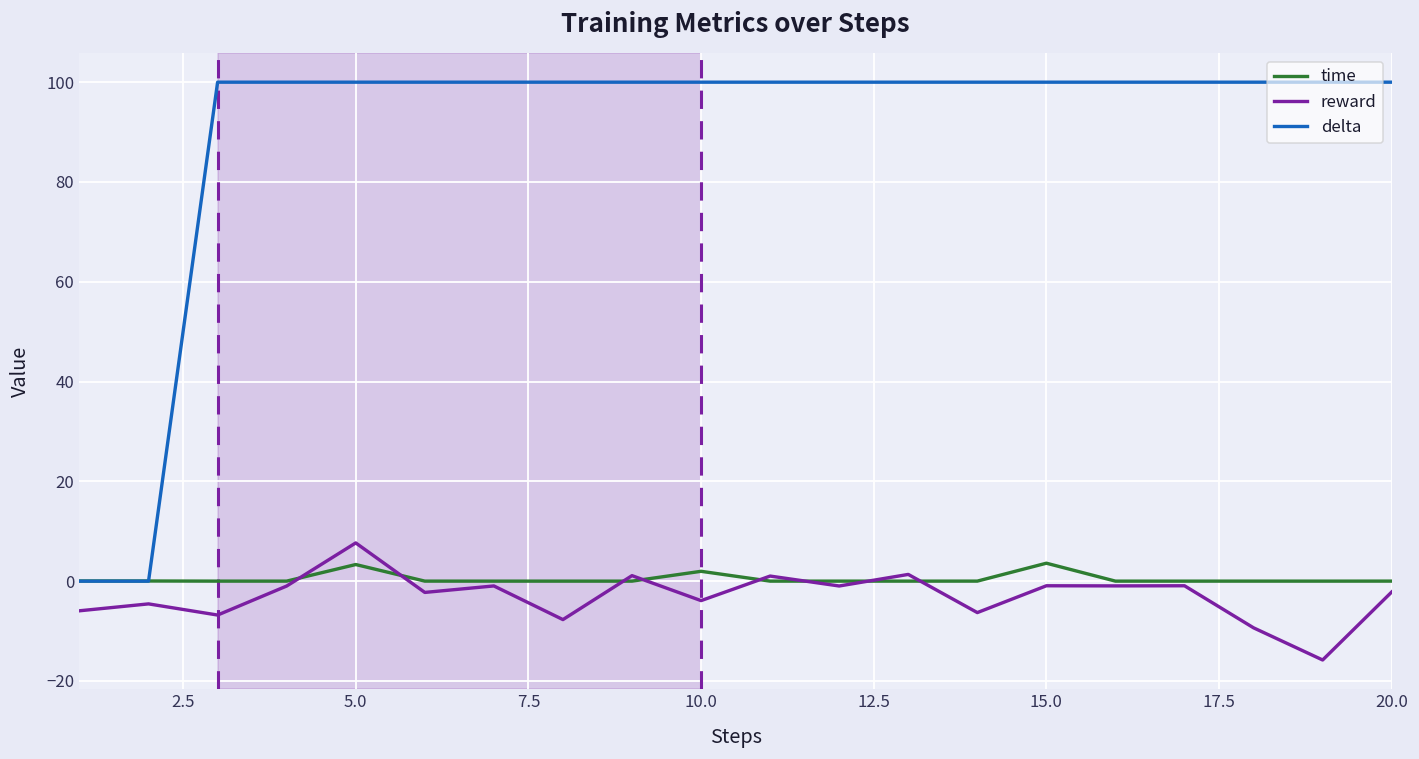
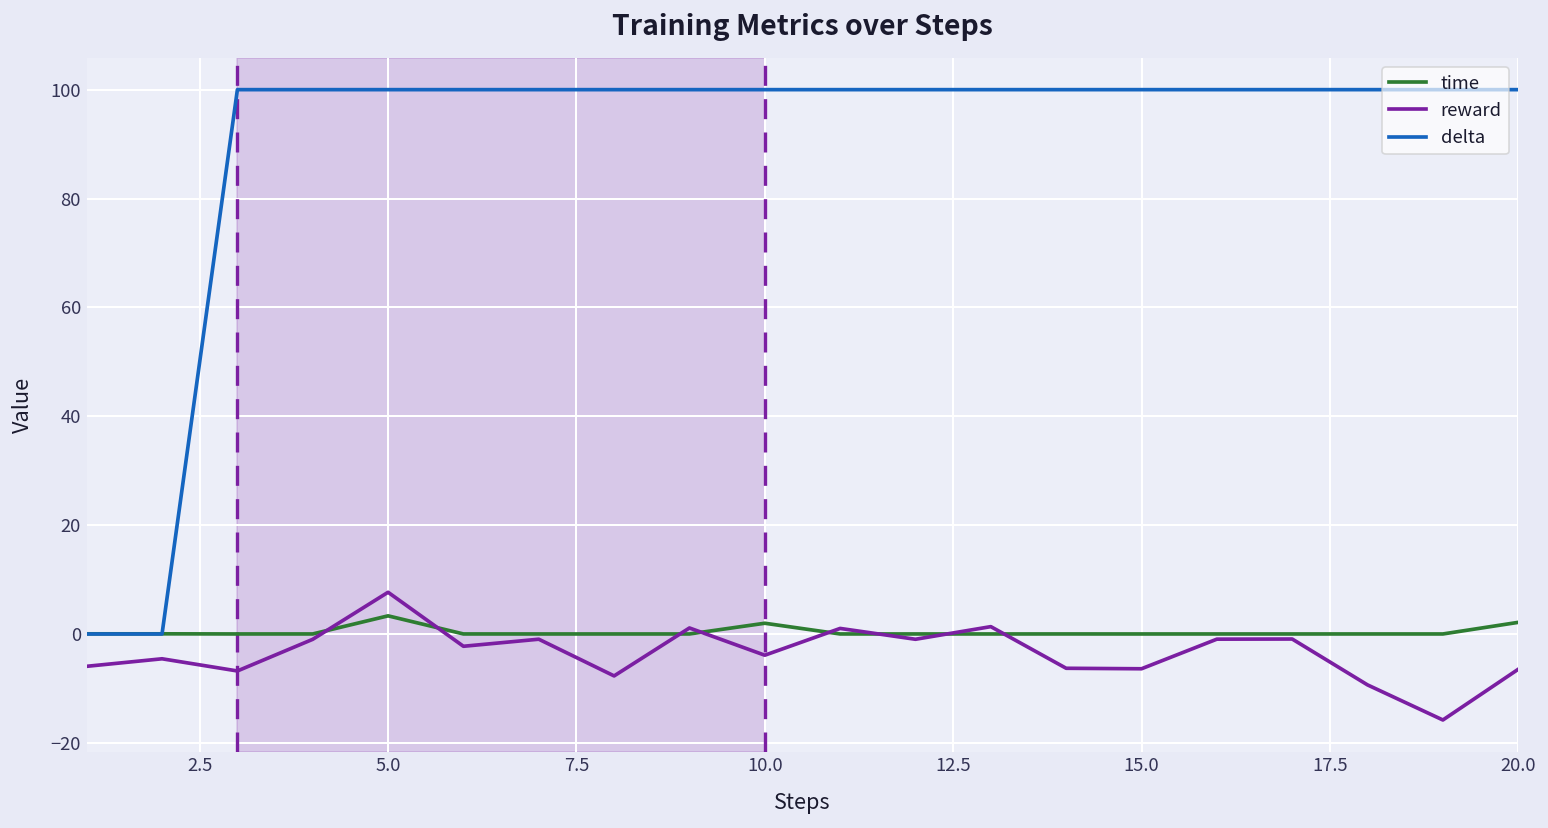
time, 15.0: 4 -> 0
reward, 15.0: -1 -> -6
time, 20.0: 0 -> 2
reward, 20.0: -2 -> -6
